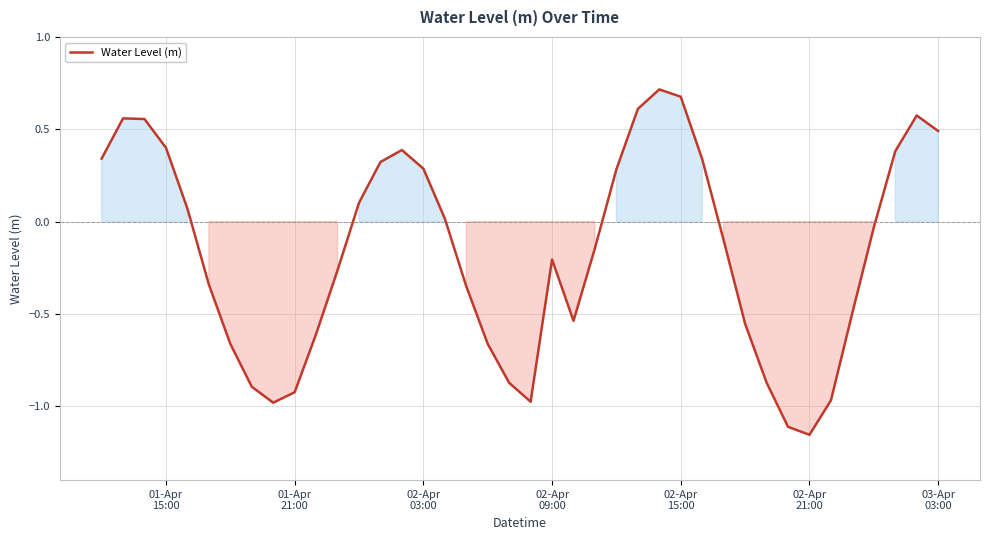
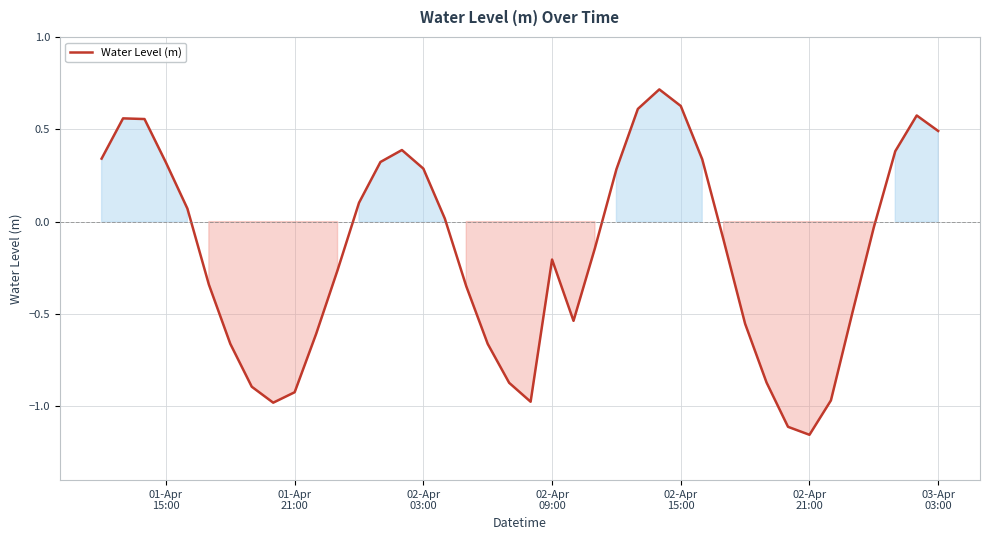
01-Apr 15:00: 0.40 -> 0.32
02-Apr 15:00: 0.68 -> 0.63
